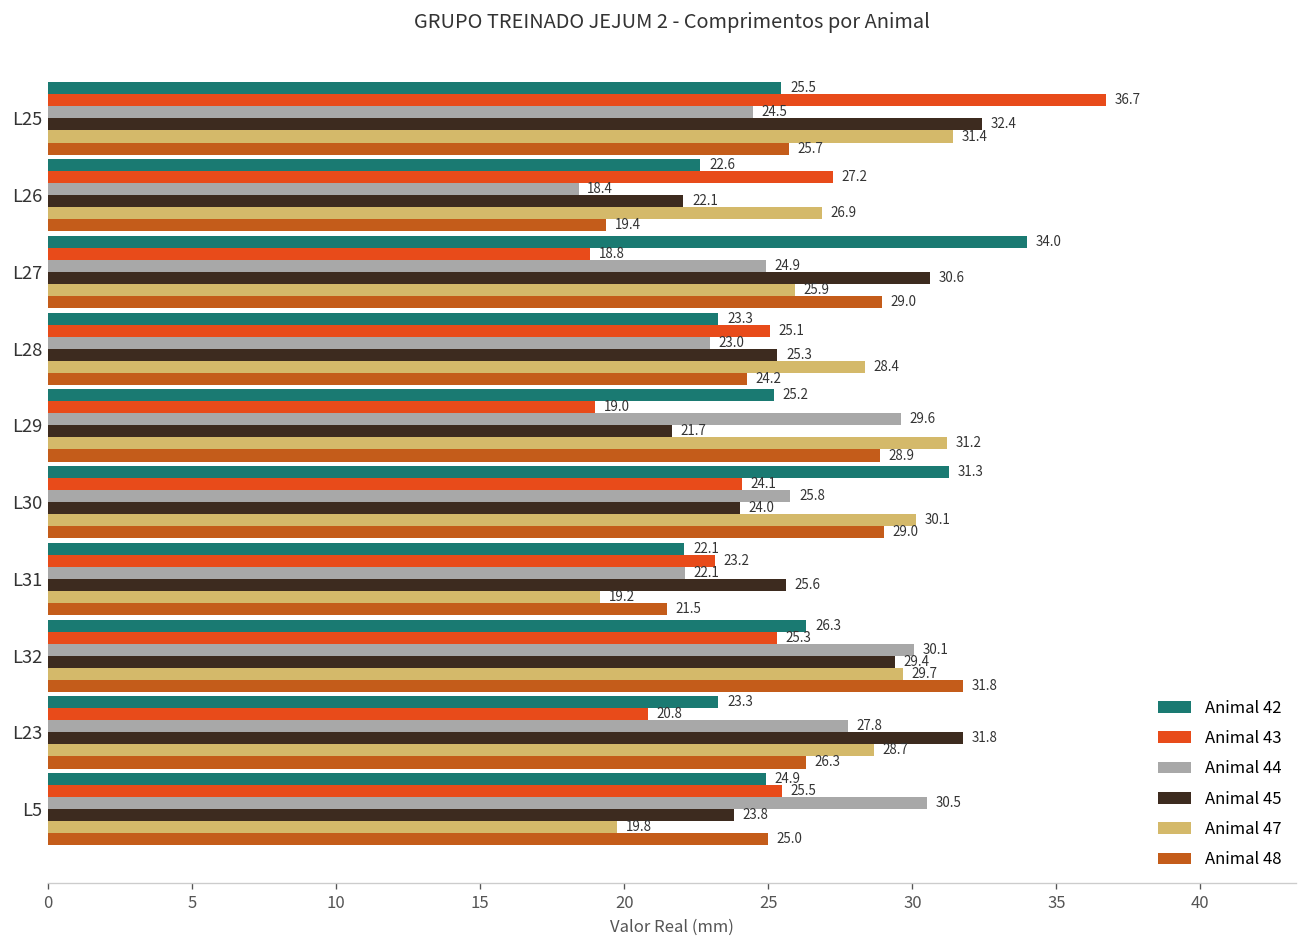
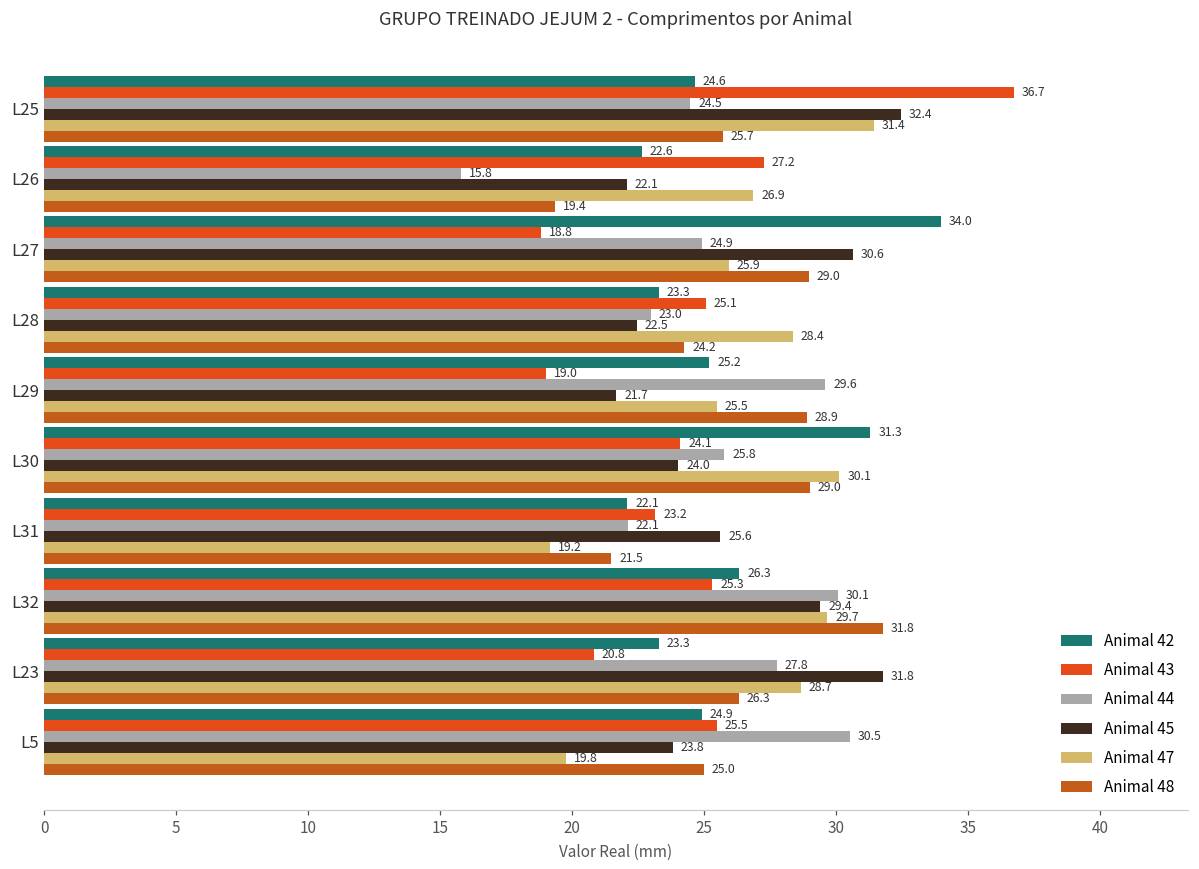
Animal 42, L25: 25.5 -> 24.6
Animal 44, L26: 18.4 -> 15.8
Animal 45, L28: 25.3 -> 22.5
Animal 47, L29: 31.2 -> 25.5
